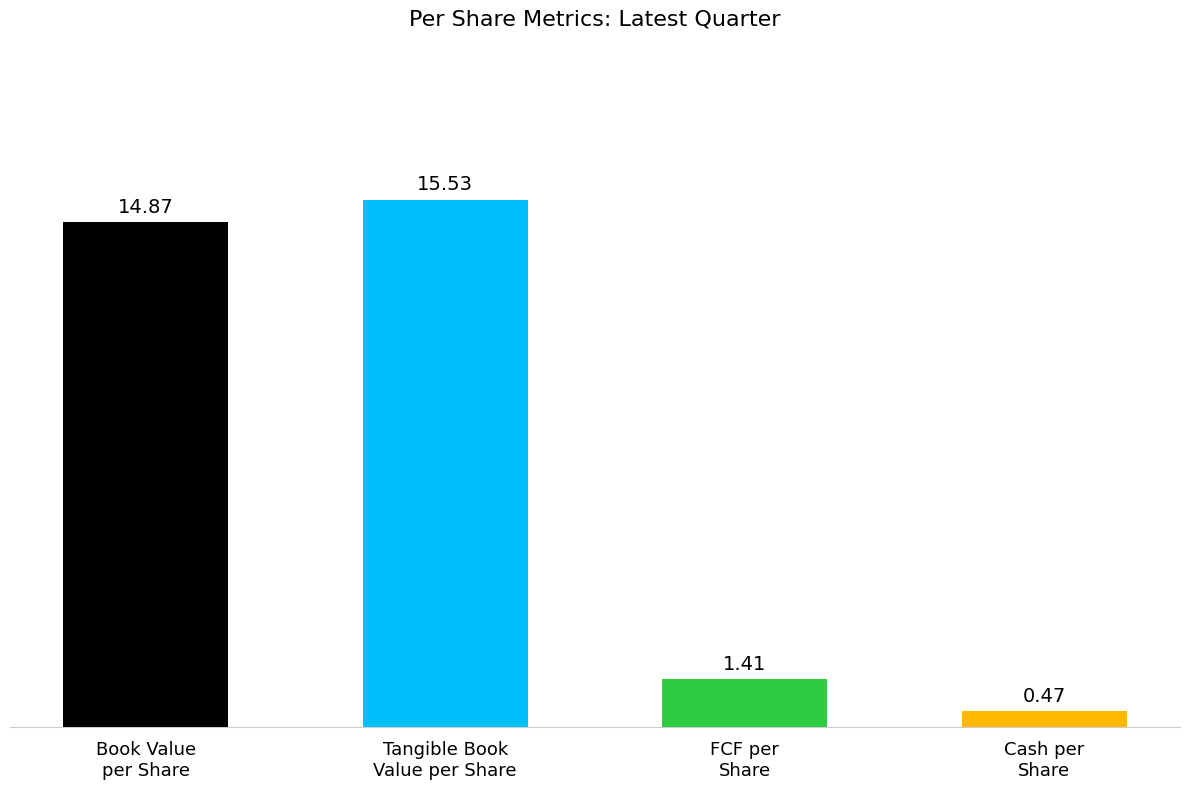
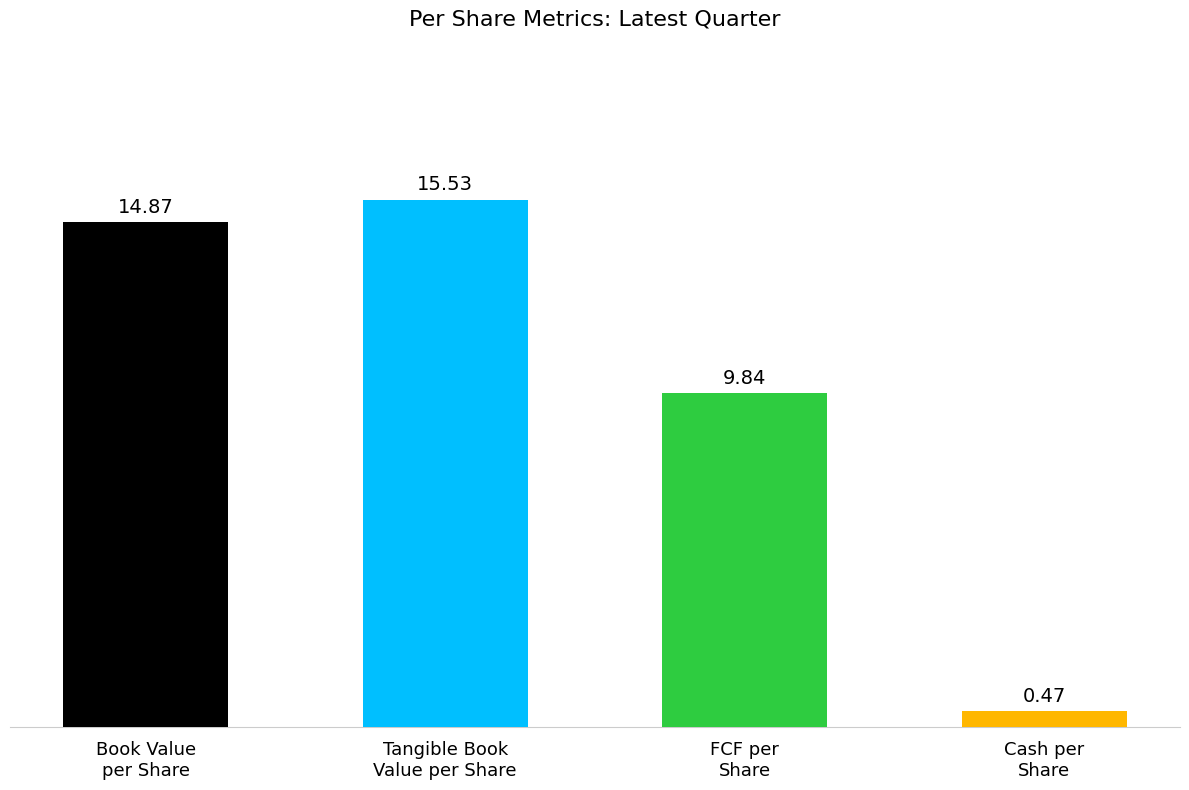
FCF per Share: 1.41 -> 9.84
